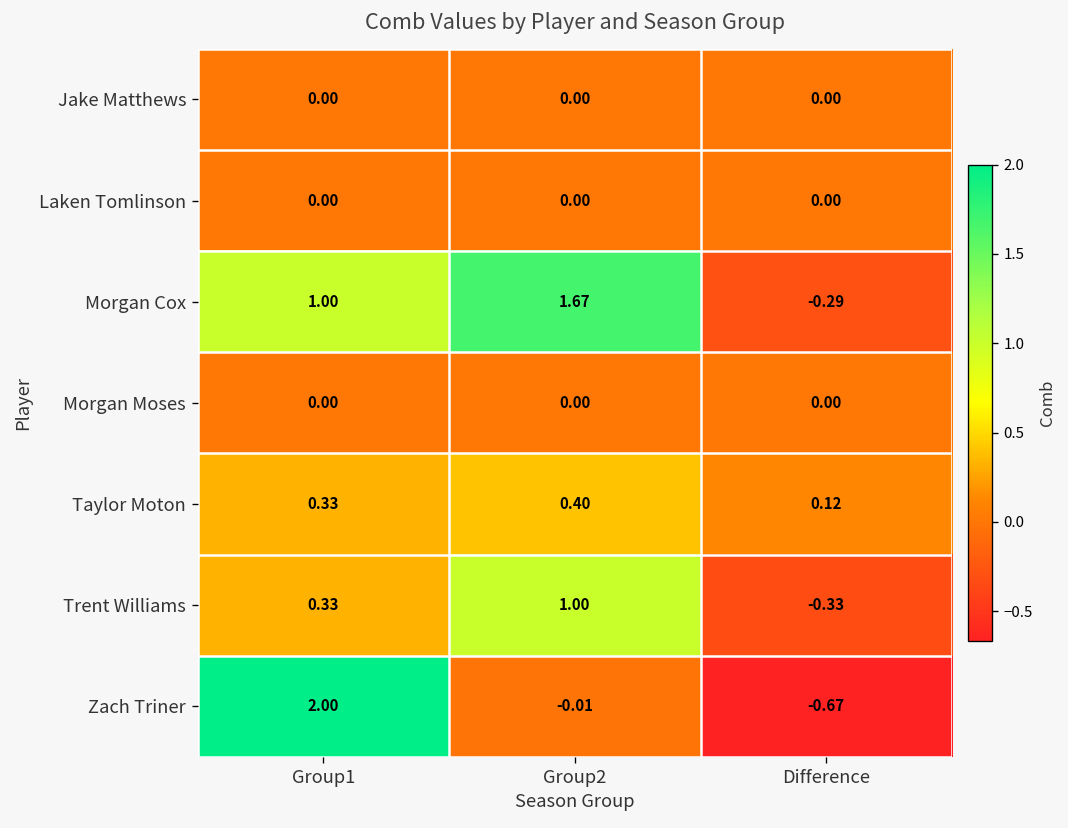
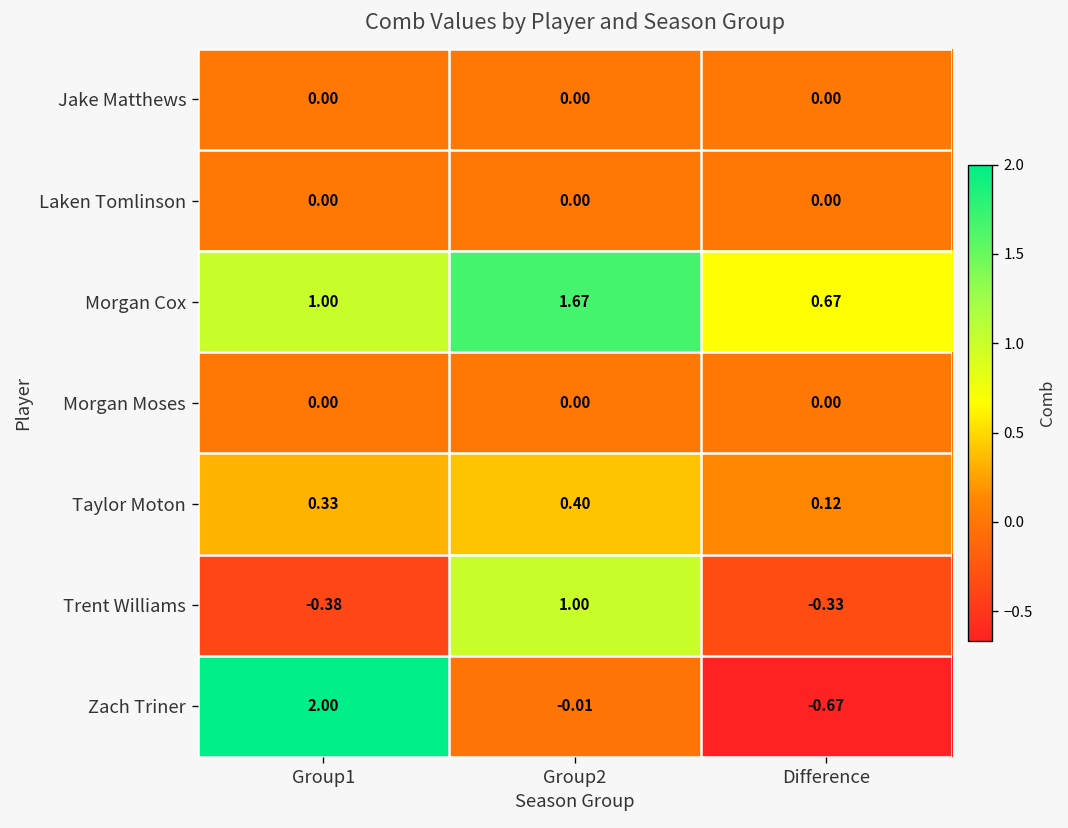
Morgan Cox, Difference: -0.29 -> 0.67
Trent Williams, Group1: 0.33 -> -0.38
